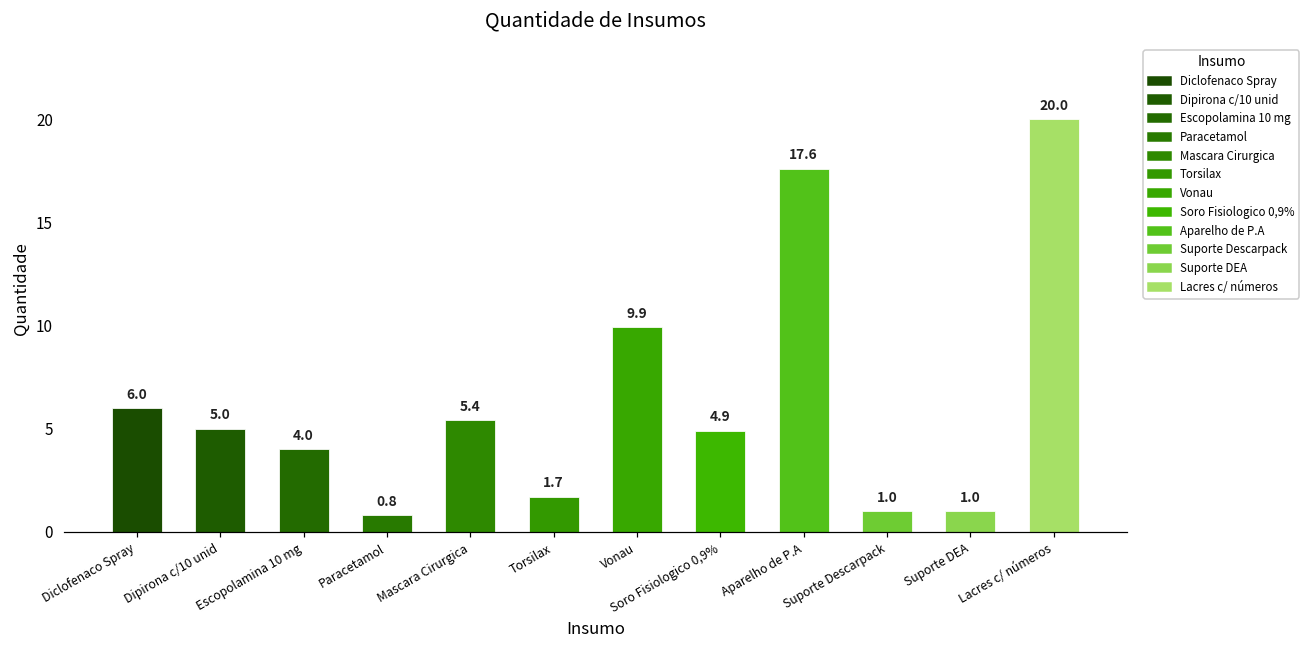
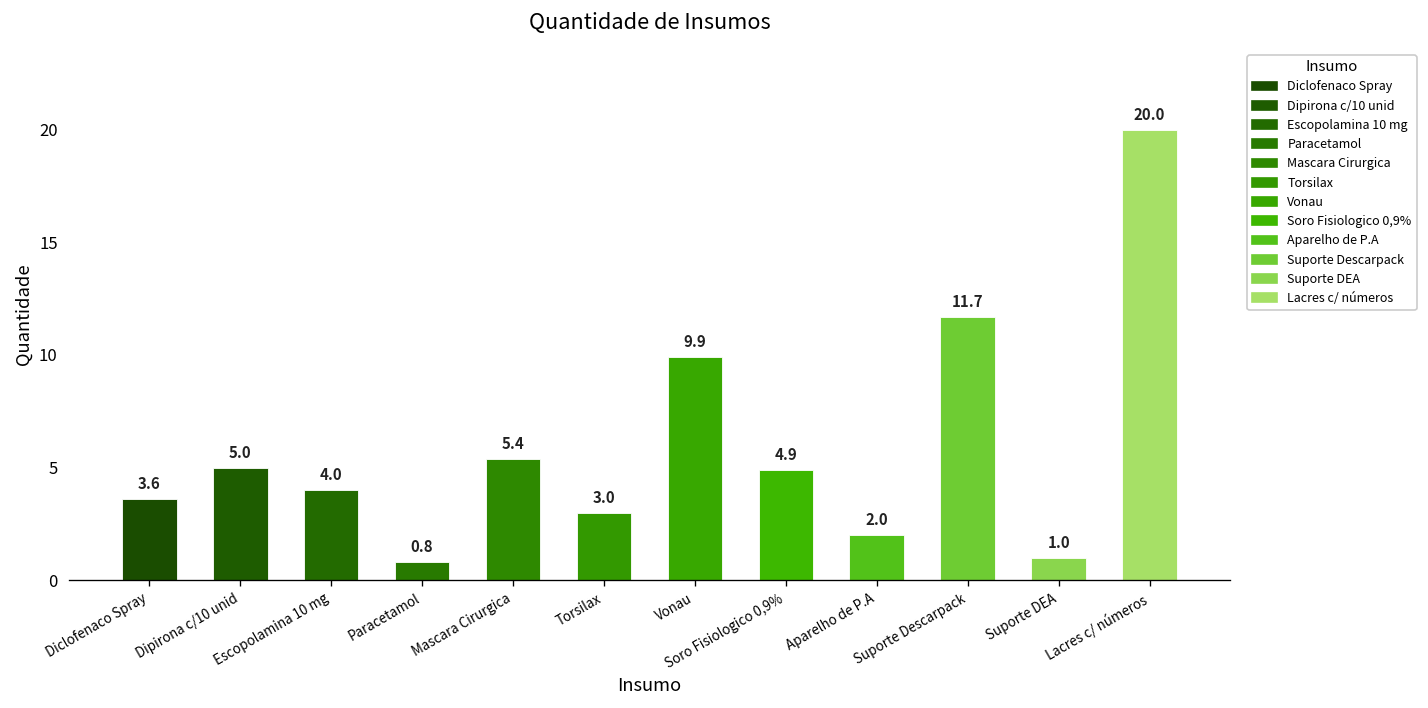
Diclofenaco Spray: 6.0 -> 3.6
Torsilax: 1.7 -> 3.0
Aparelho de P.A: 17.6 -> 2.0
Suporte Descarpack: 1.0 -> 11.7
